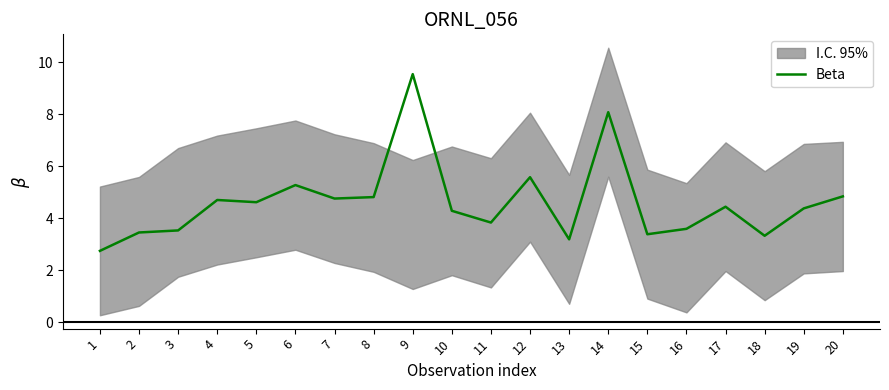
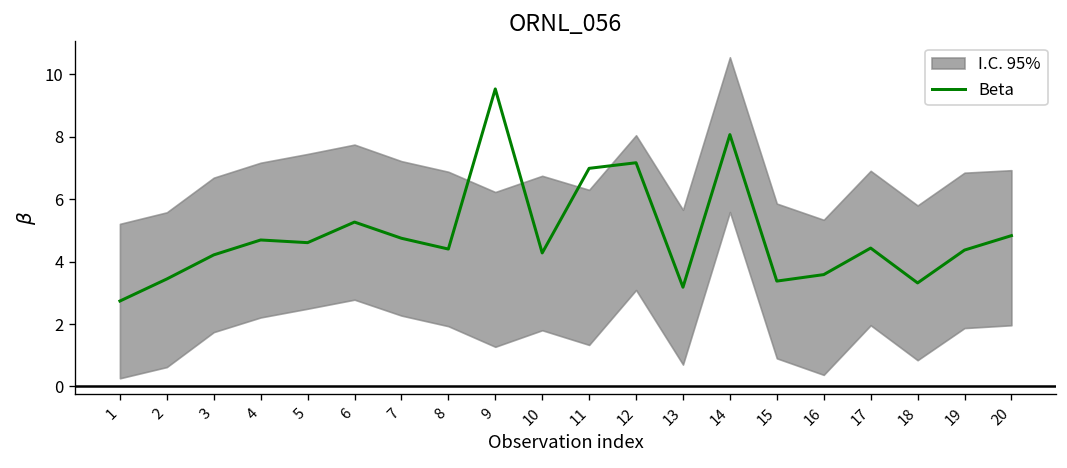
Beta, 3: 3.5 -> 4.2
Beta, 8: 4.8 -> 4.4
Beta, 11: 3.8 -> 7.0
Beta, 12: 5.6 -> 7.2
